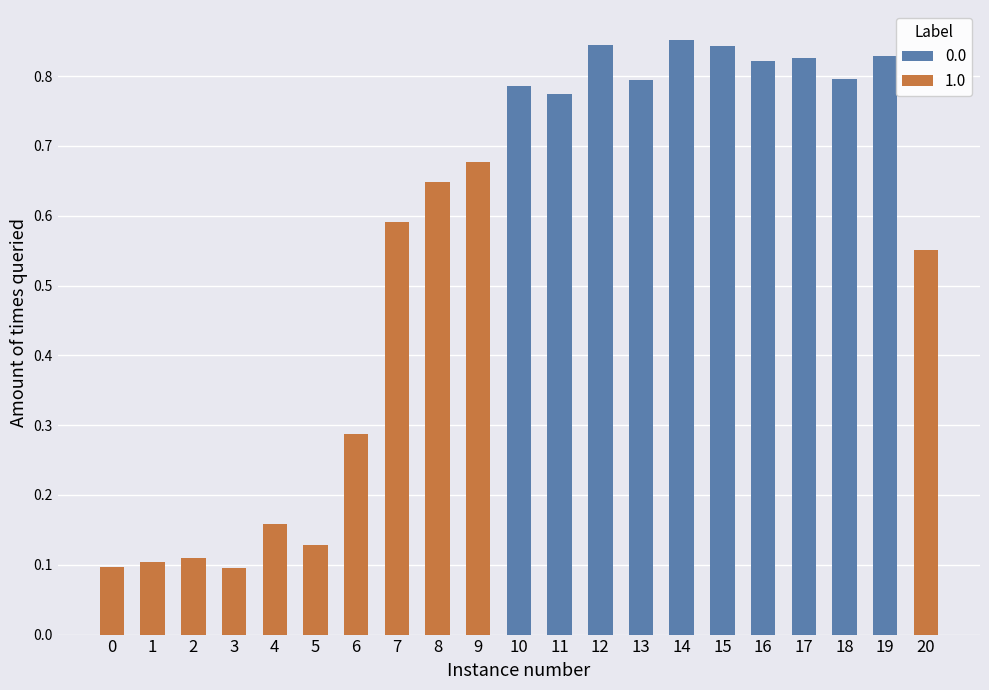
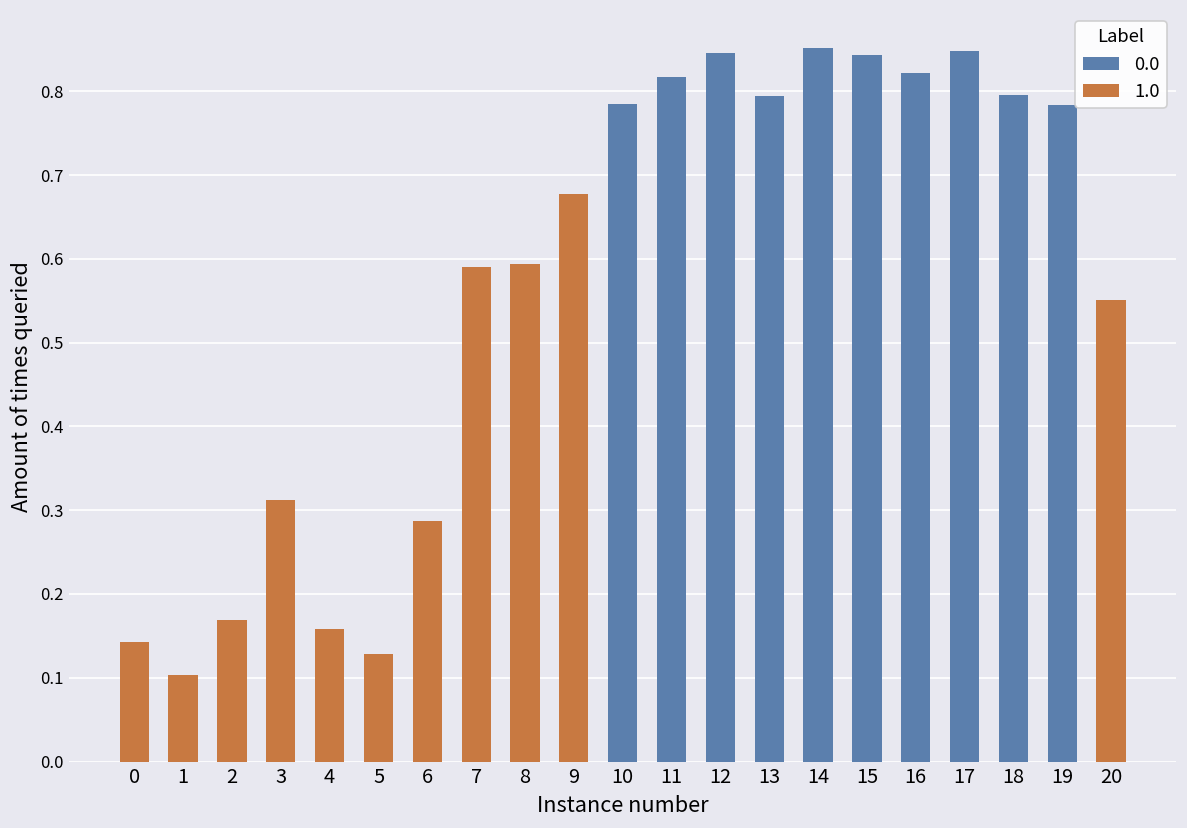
1.0, 0: 0.10 -> 0.14
1.0, 2: 0.11 -> 0.17
1.0, 3: 0.10 -> 0.31
1.0, 8: 0.65 -> 0.59
0.0, 11: 0.77 -> 0.82
0.0, 17: 0.83 -> 0.85
0.0, 19: 0.83 -> 0.78
